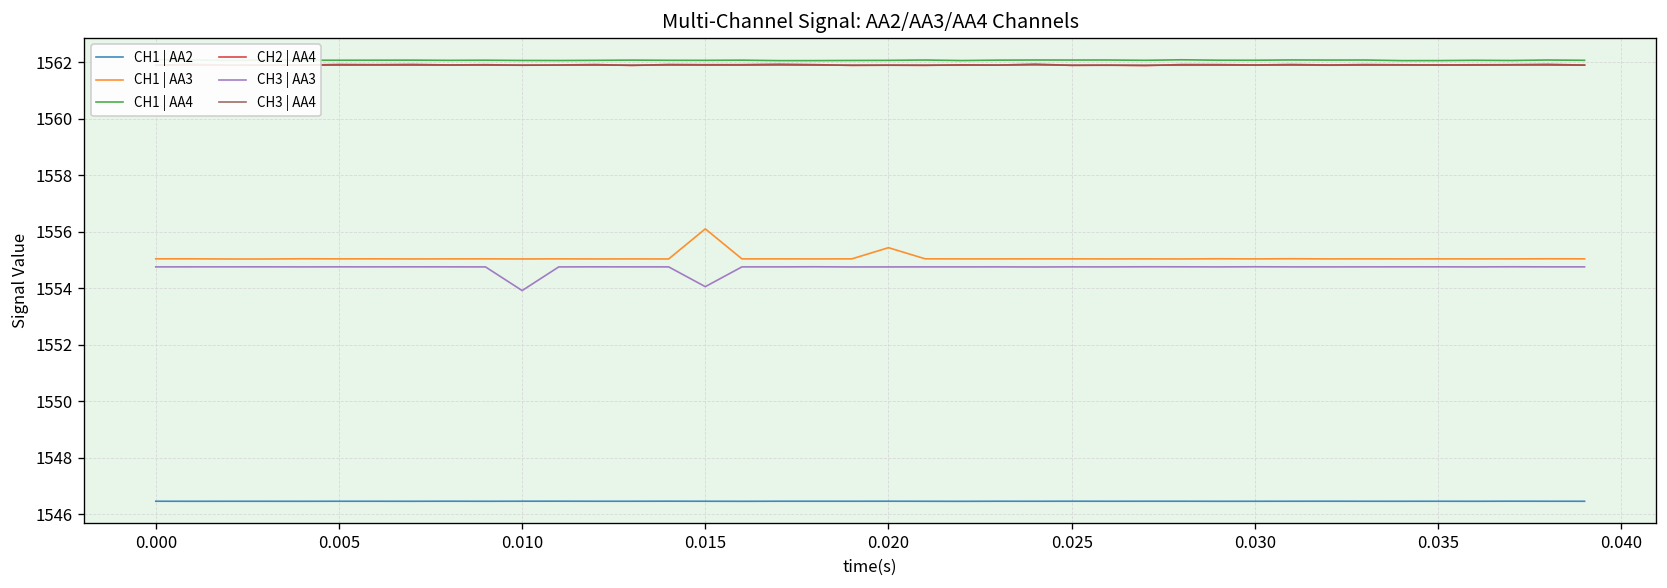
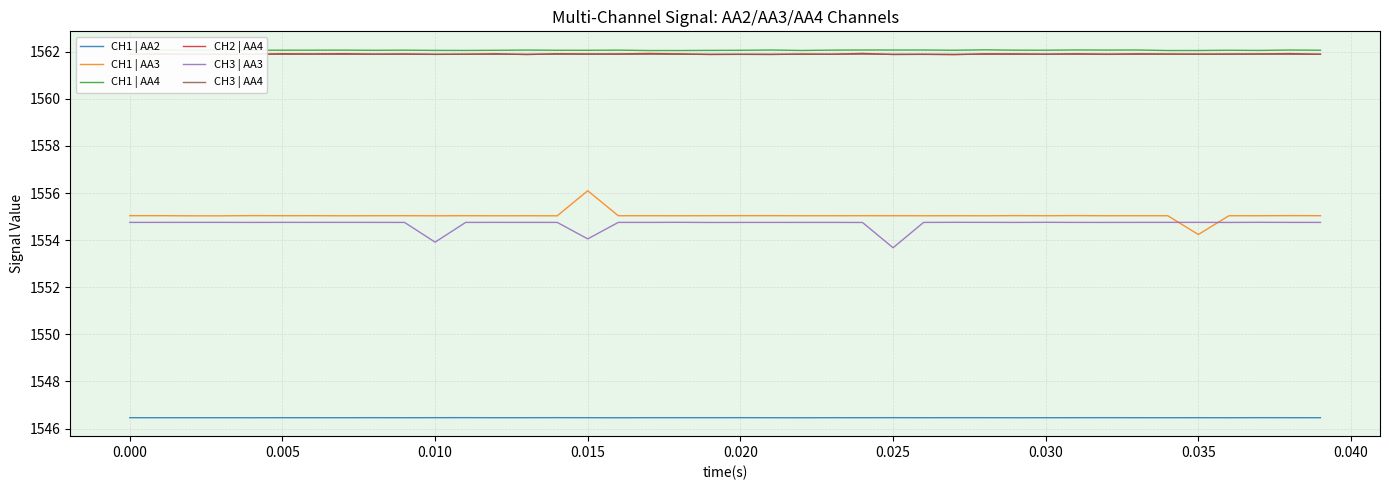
CH1 | AA3, 0.020: 1555.4 -> 1555.0
CH3 | AA3, 0.025: 1554.8 -> 1553.7
CH1 | AA3, 0.035: 1555.0 -> 1554.2
